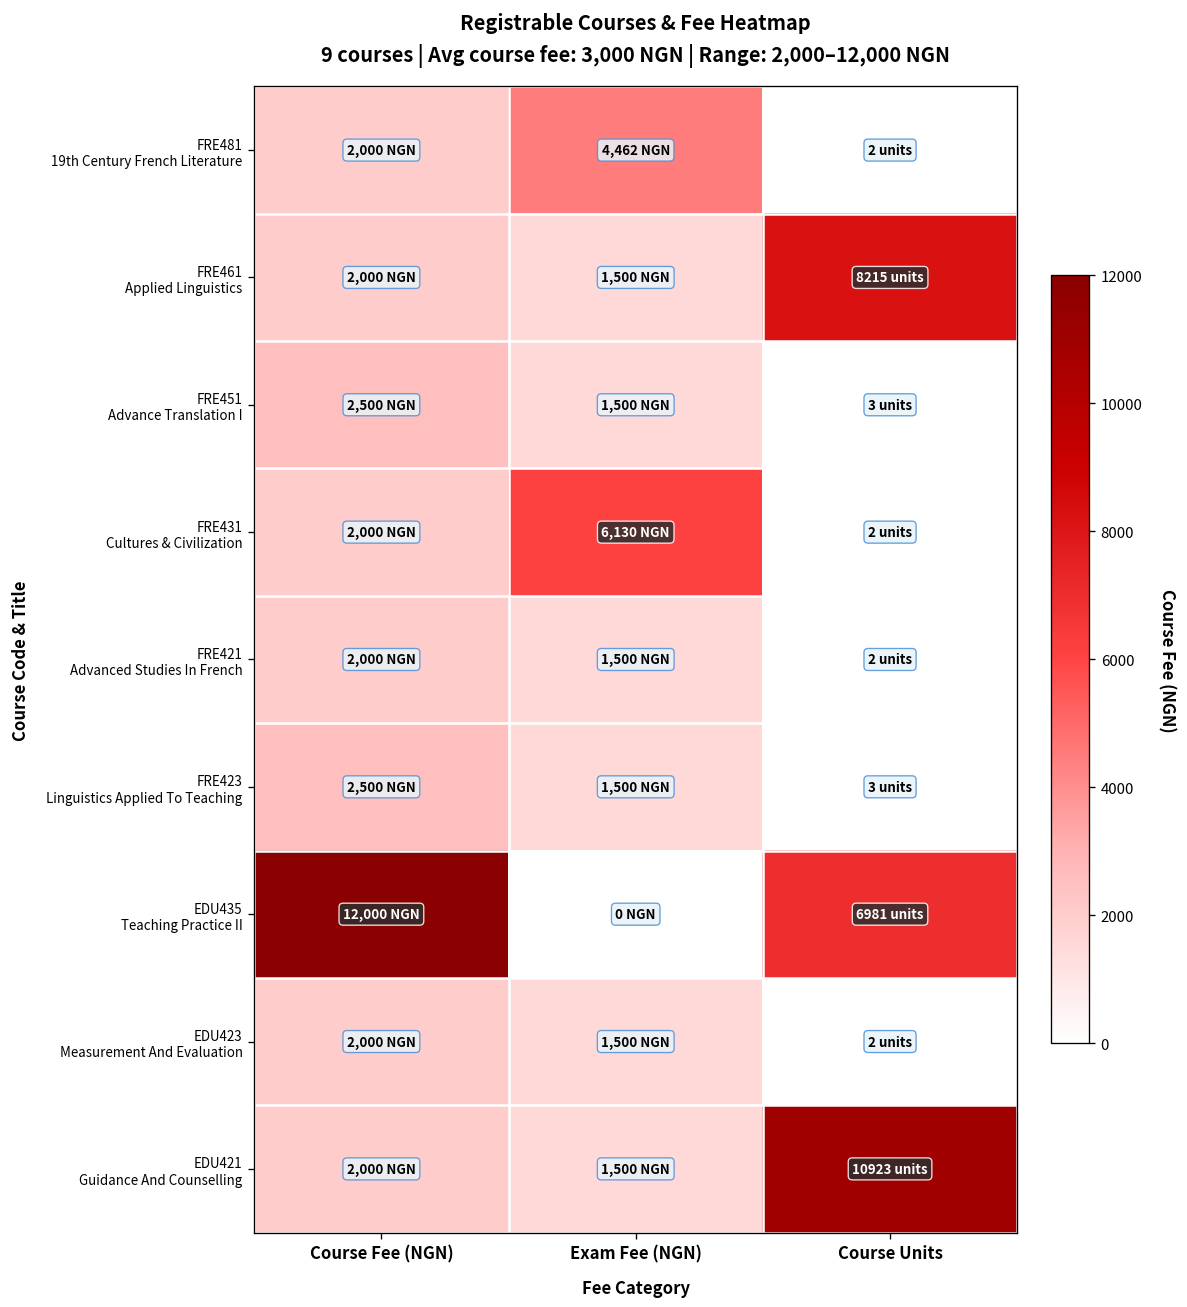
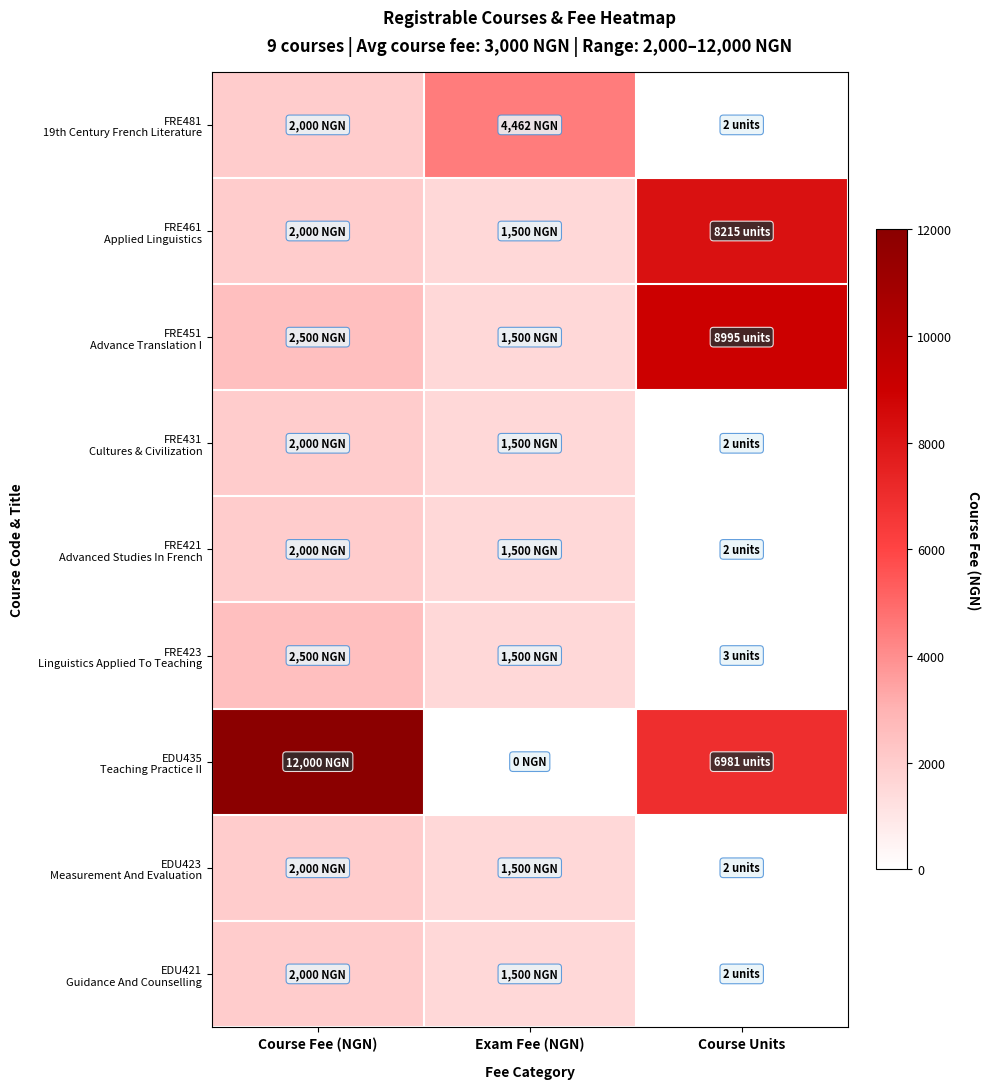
FRE451 Advance Translation I, Course Units: 3 -> 8995
FRE431 Cultures & Civilization, Exam Fee (NGN): 6,130 -> 1,500
EDU421 Guidance And Counselling, Course Units: 10923 -> 2
